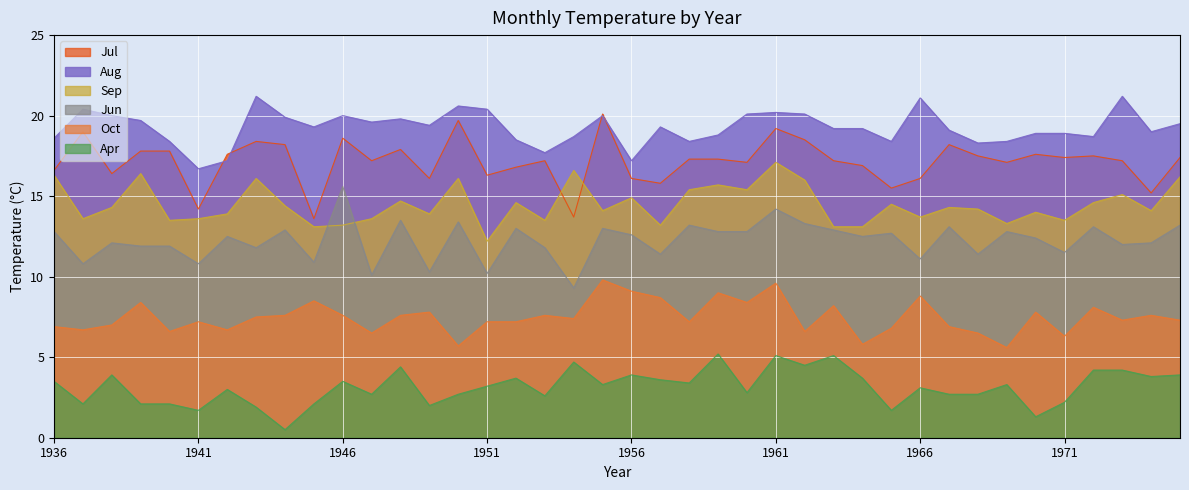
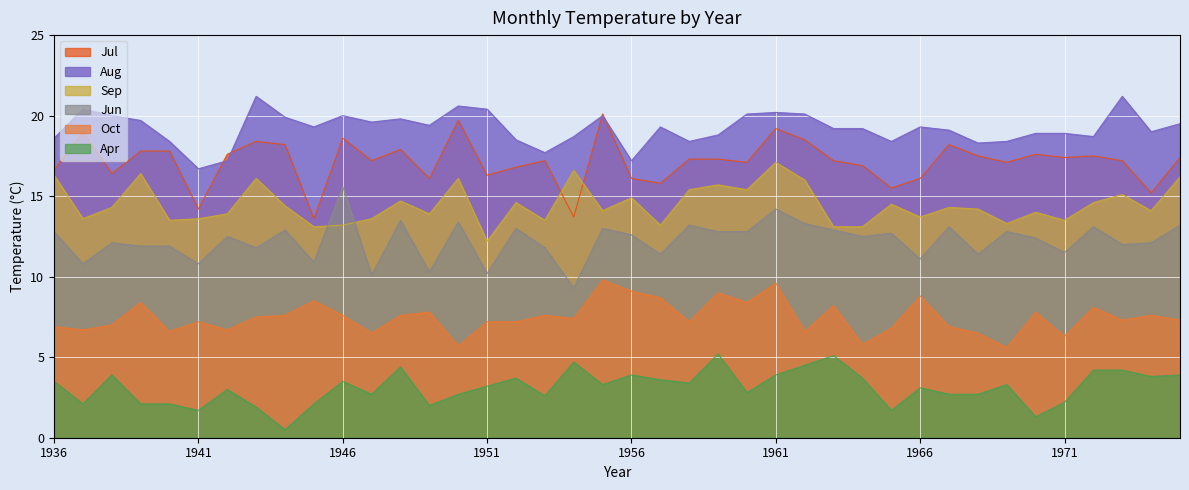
Apr, 1961: 5.1 -> 3.9
Aug, 1966: 21.1 -> 19.3
